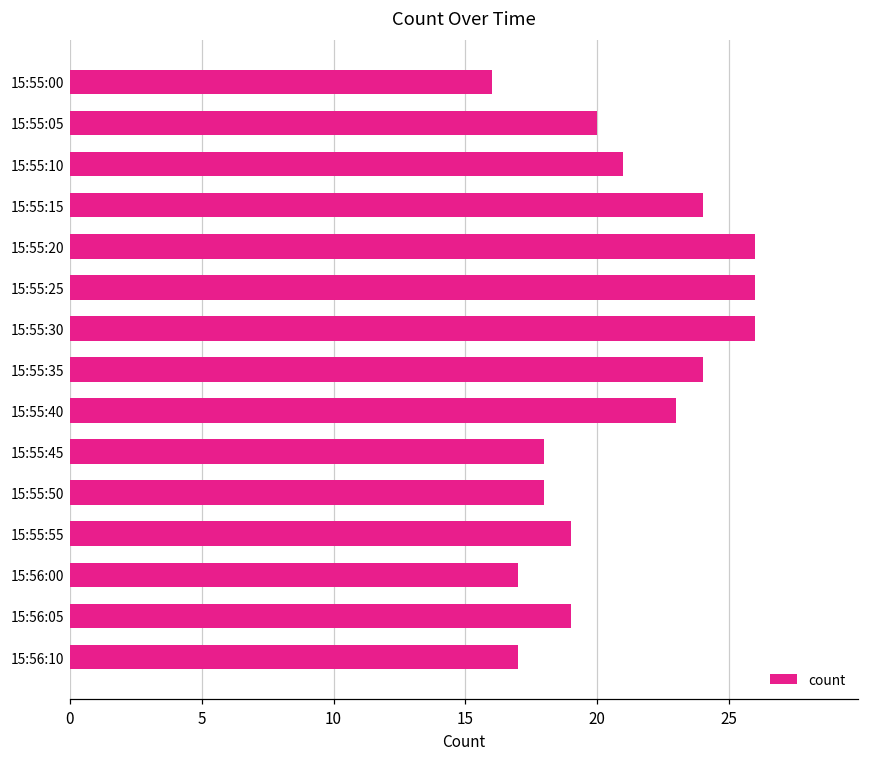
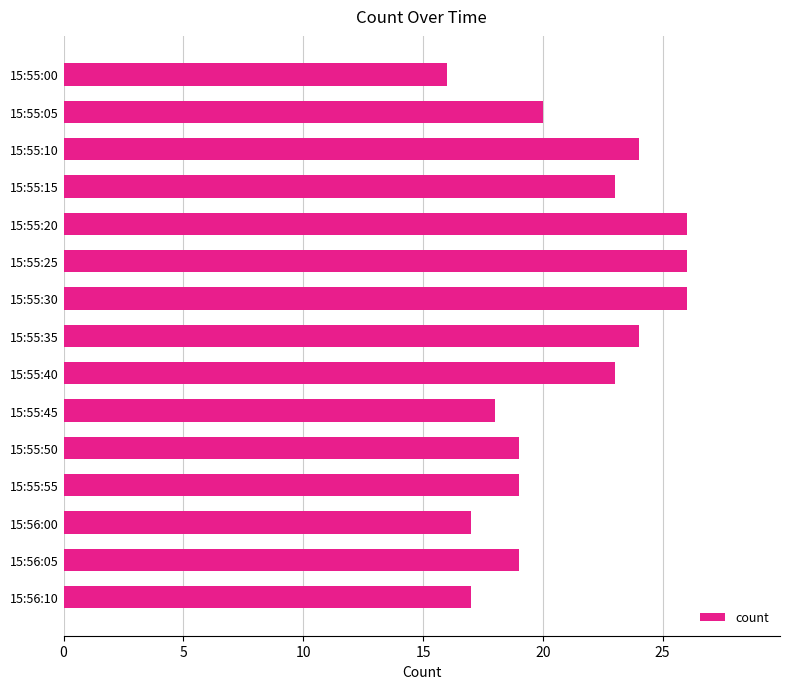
15:55:10: 21 -> 24
15:55:15: 24 -> 23
15:55:50: 18 -> 19
